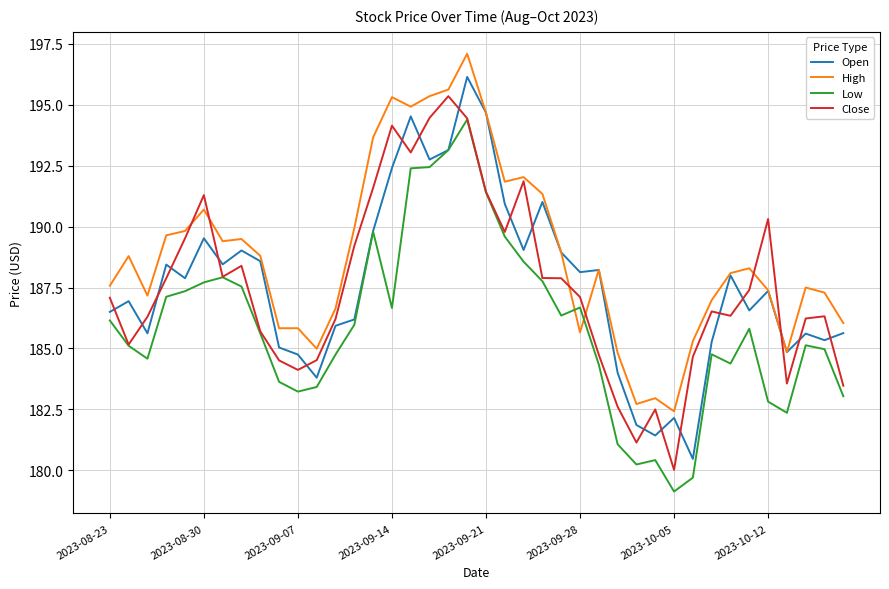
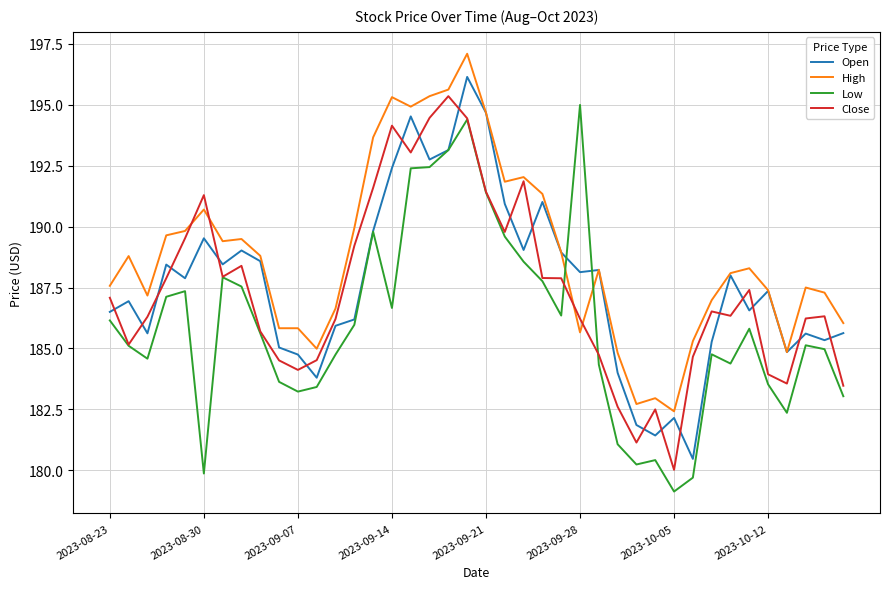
Low, 2023-08-30: 187.7 -> 179.9
Low, 2023-09-28: 186.7 -> 195.0
Close, 2023-09-28: 187.1 -> 186.2
Low, 2023-10-12: 182.8 -> 183.5
Close, 2023-10-12: 190.3 -> 183.9
